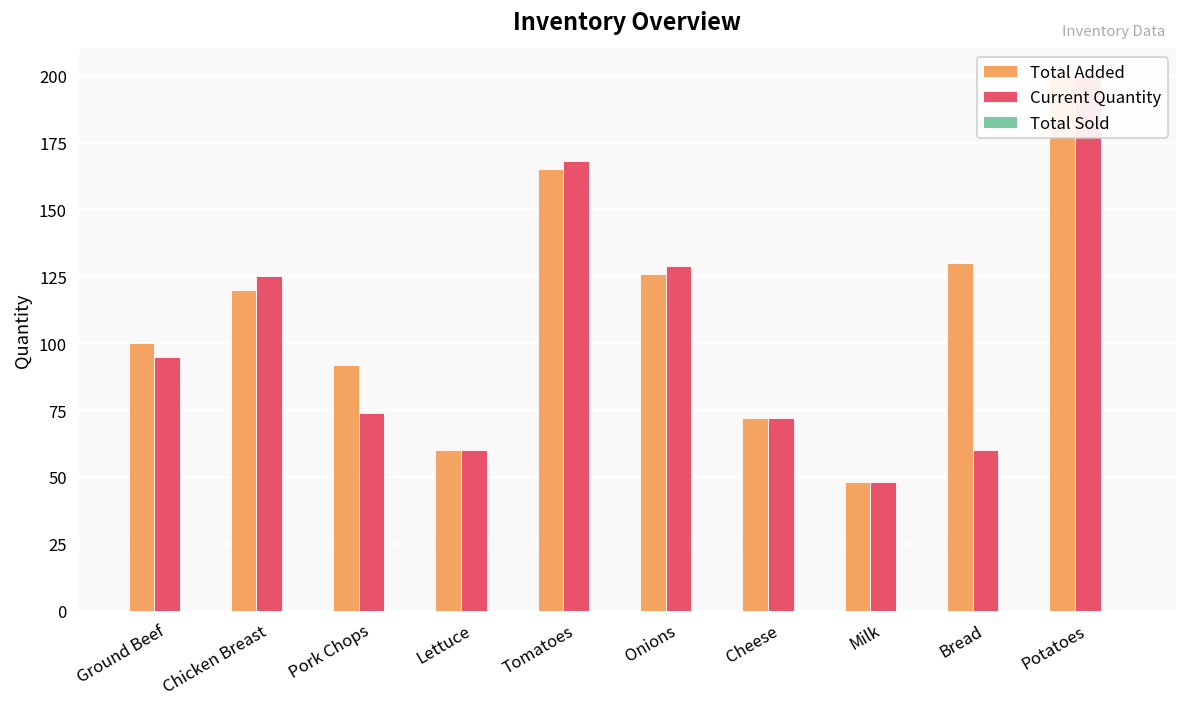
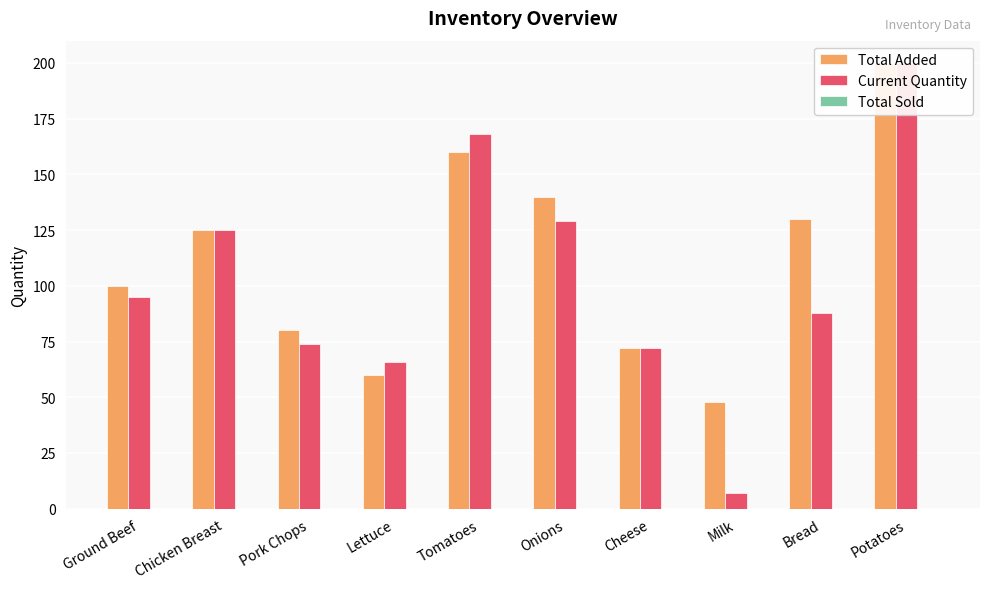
Total Added, Chicken Breast: 120 -> 125
Total Added, Pork Chops: 92 -> 80
Current Quantity, Lettuce: 60 -> 66
Total Added, Tomatoes: 165 -> 160
Total Added, Onions: 126 -> 140
Current Quantity, Milk: 48 -> 7
Current Quantity, Bread: 60 -> 88
